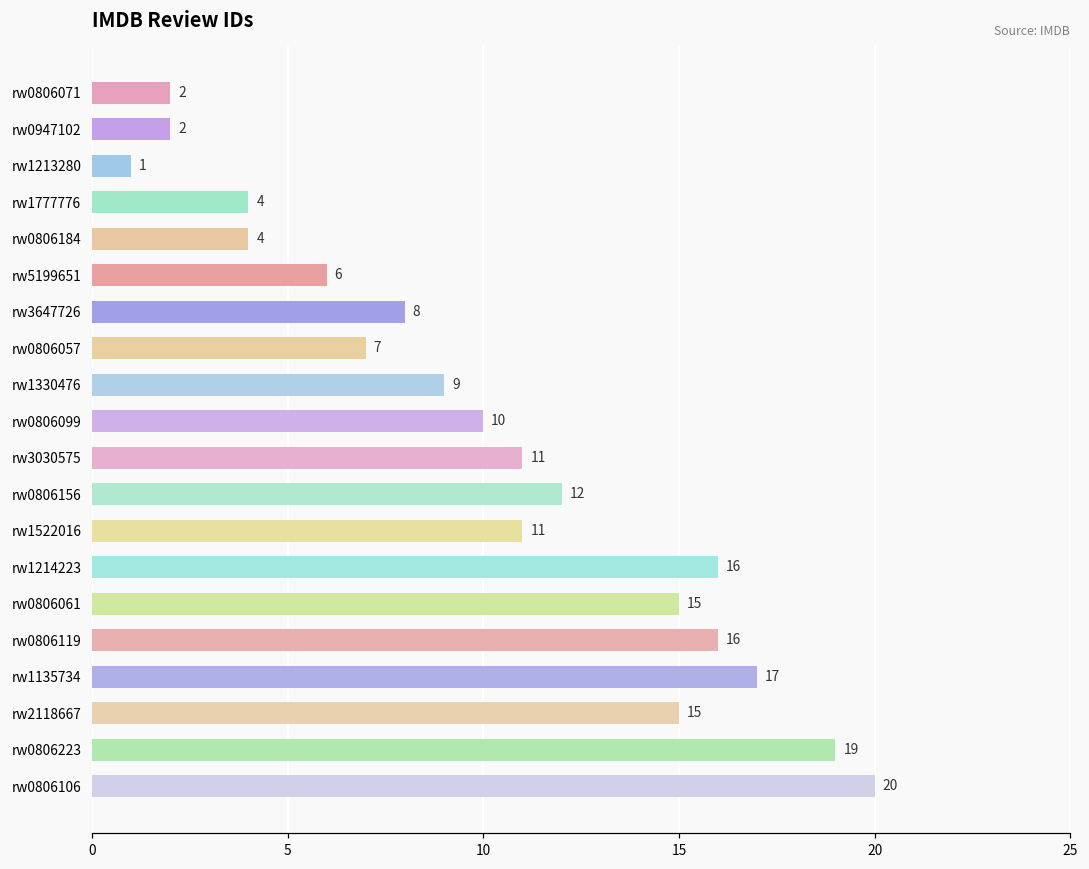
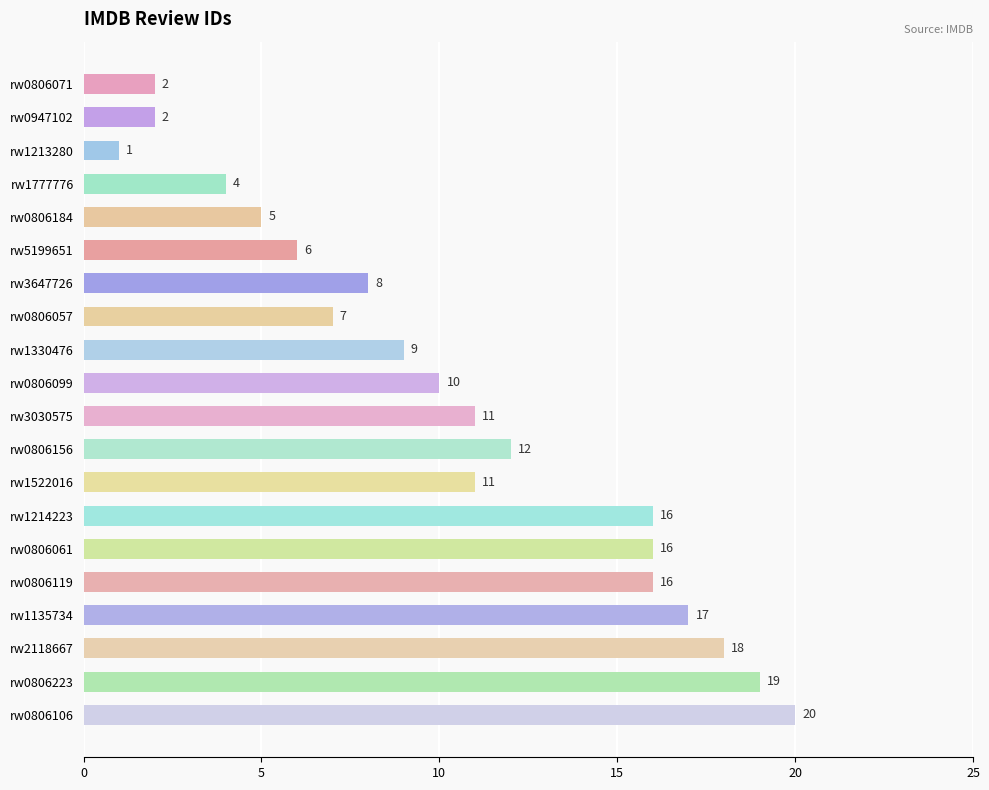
rw0806184: 4 -> 5
rw0806061: 15 -> 16
rw2118667: 15 -> 18
